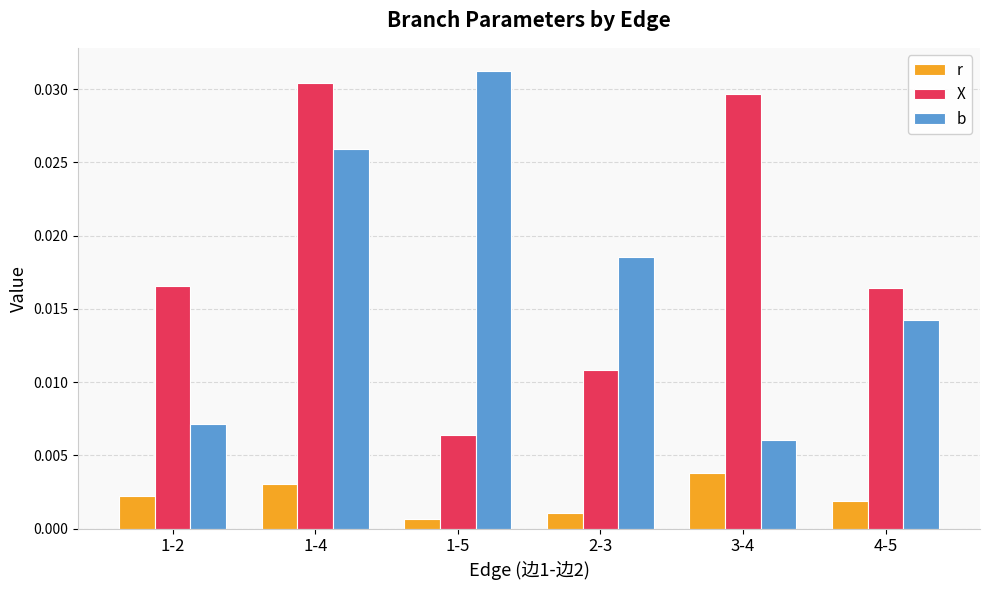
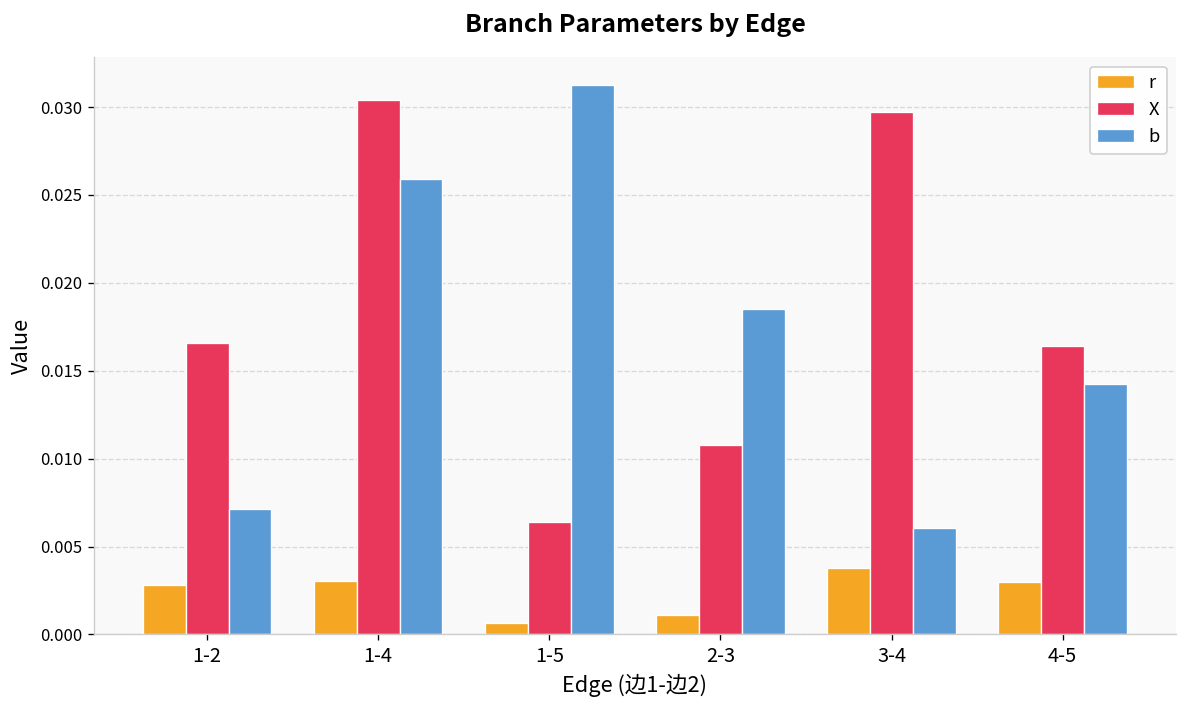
r, 1-2: 0.0023 -> 0.0028
r, 4-5: 0.0019 -> 0.0030
